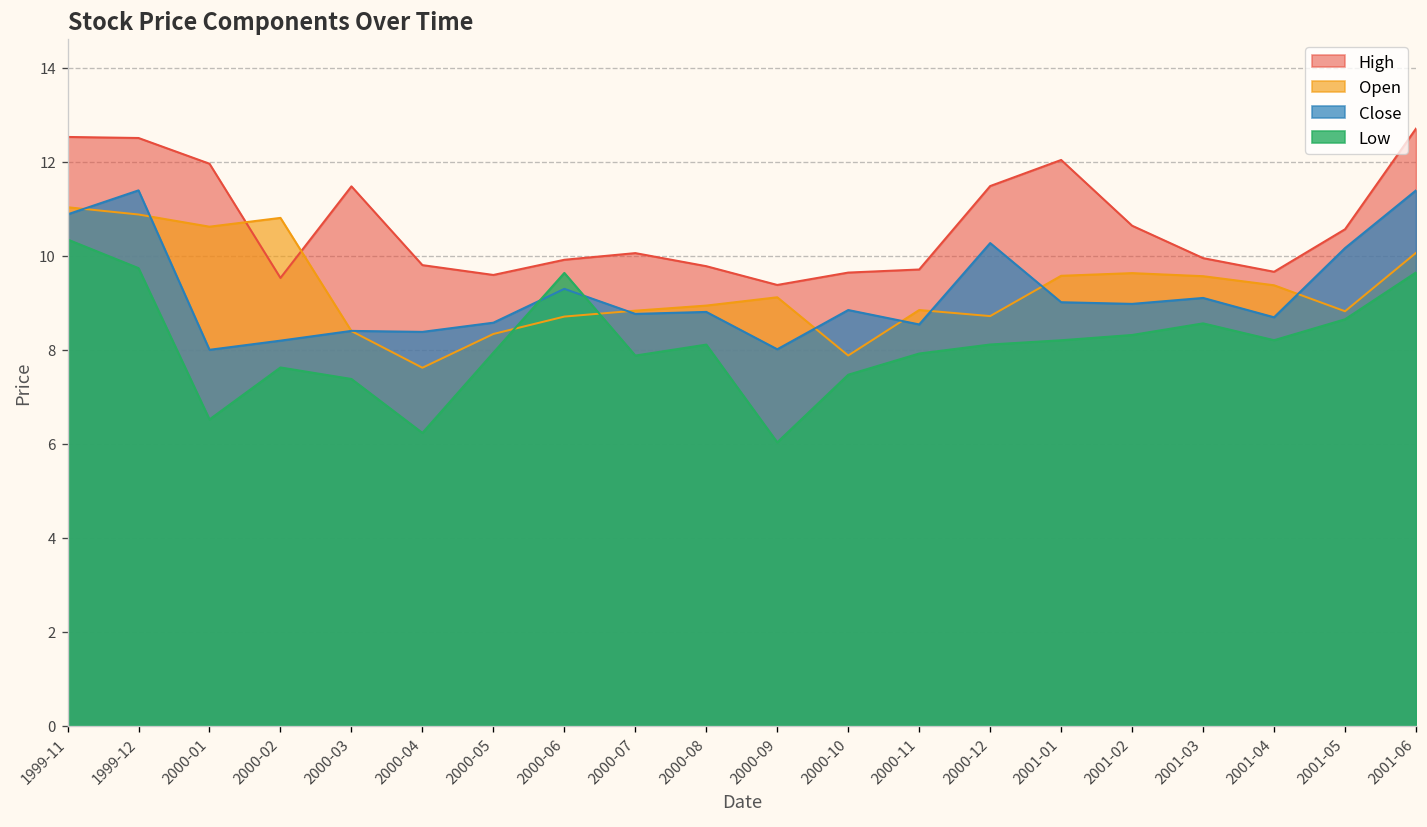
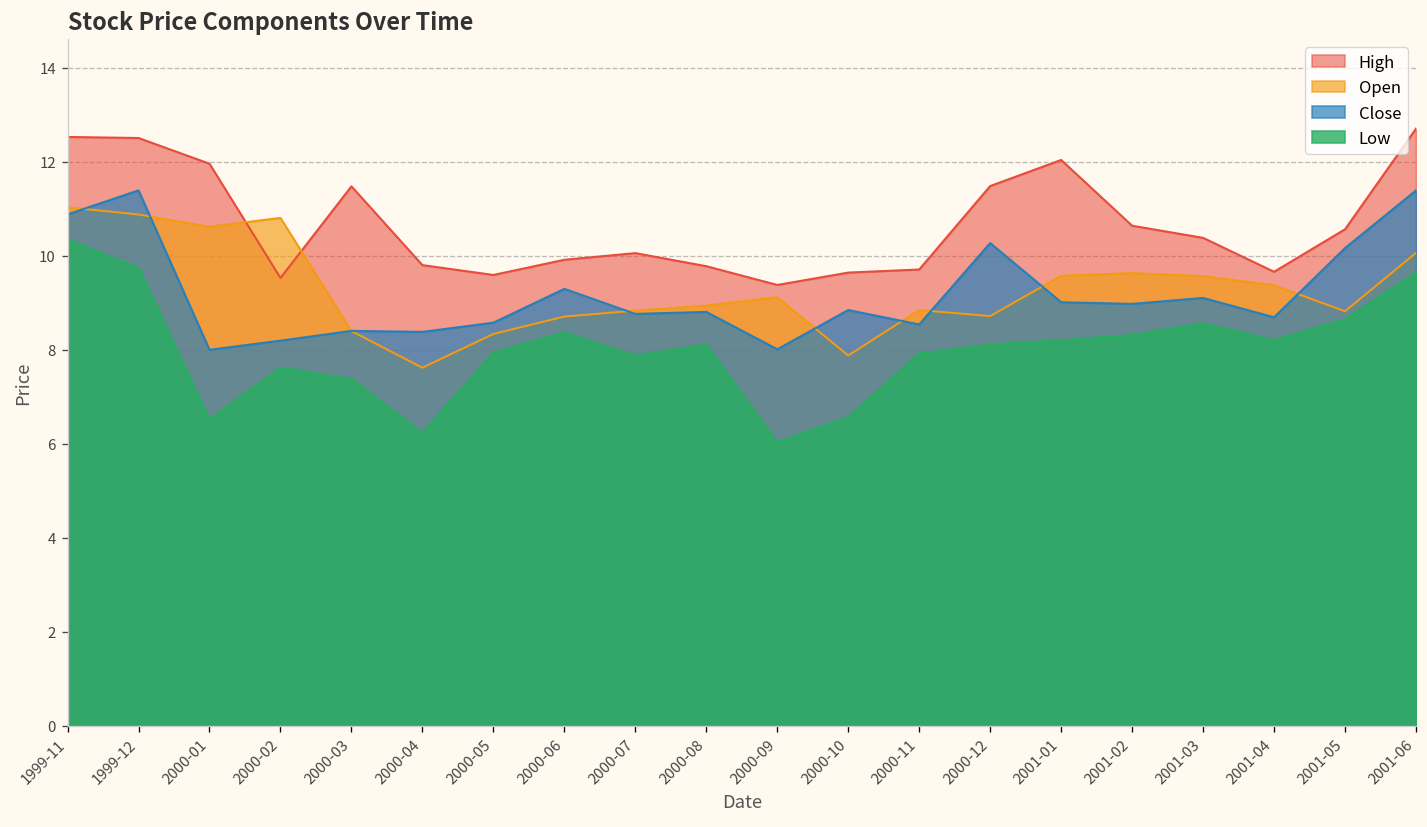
Low, 2000-06: 9.6 -> 8.4
Low, 2000-10: 7.5 -> 6.6
High, 2001-03: 10.0 -> 10.4
